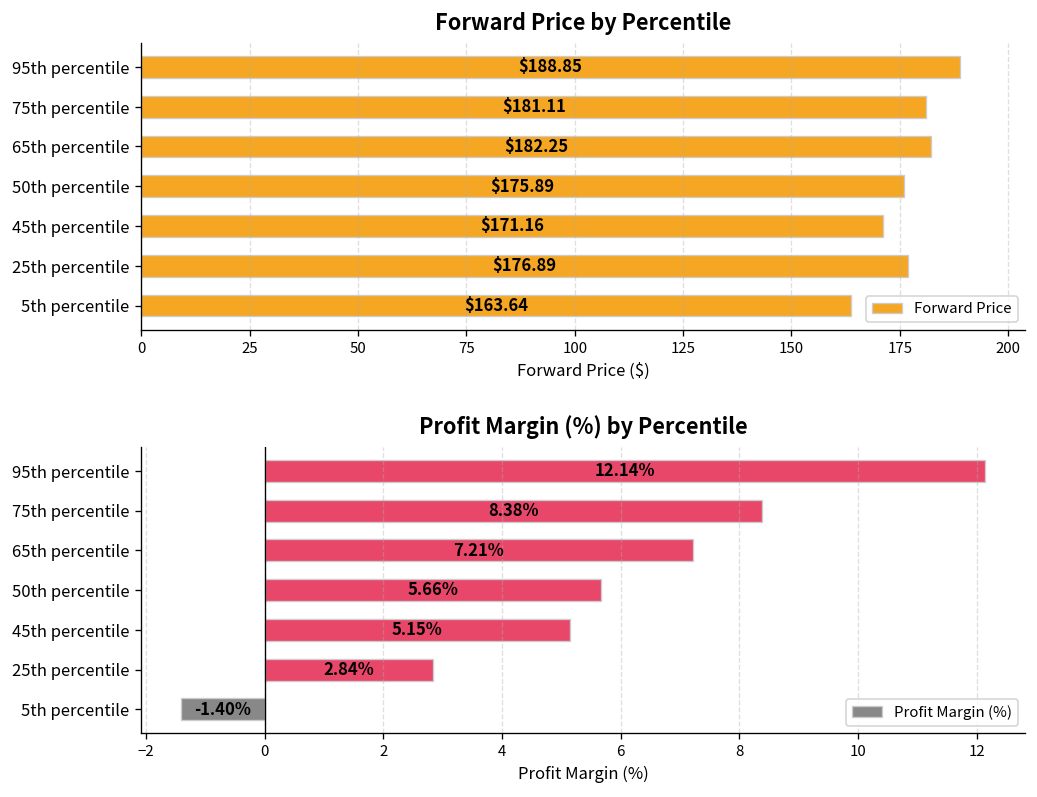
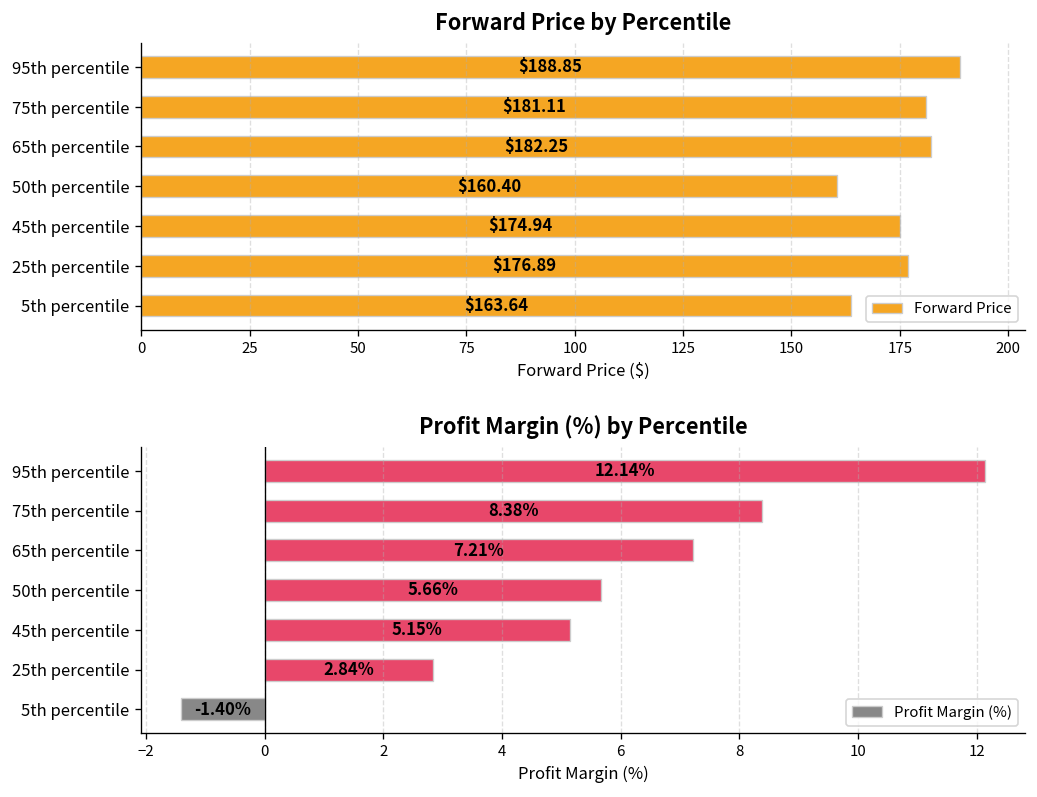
Forward Price by Percentile, 50th percentile: $175.89 -> $160.40
Forward Price by Percentile, 45th percentile: $171.16 -> $174.94
